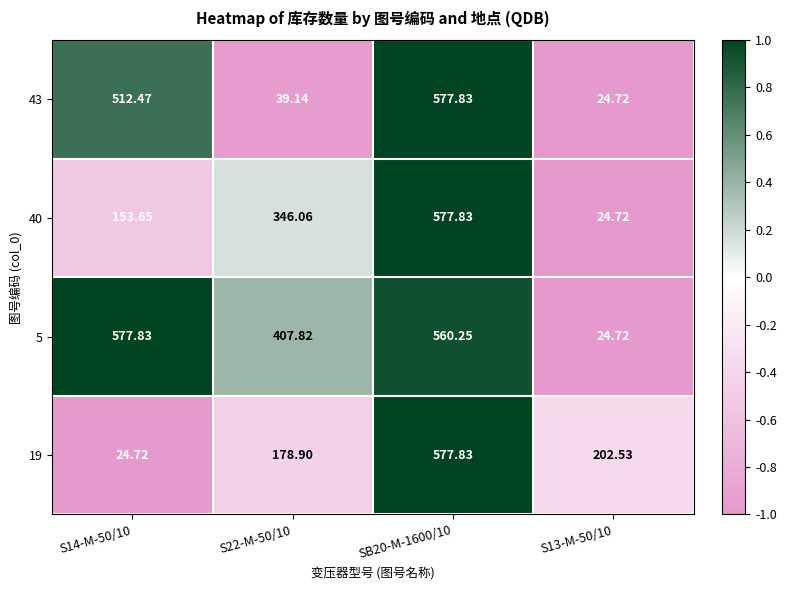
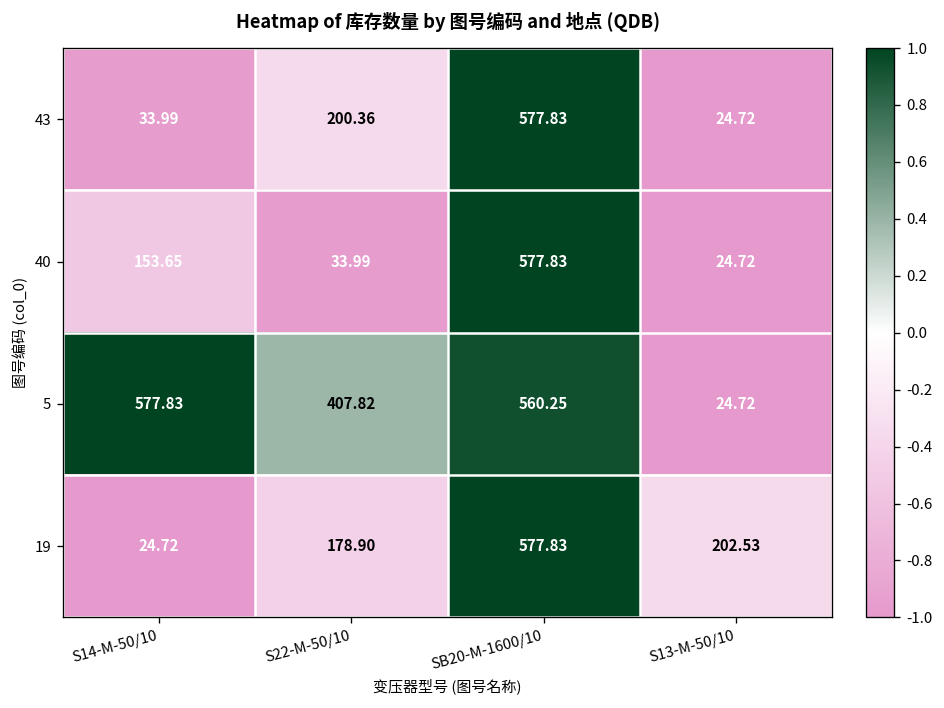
43, S14-M-50/10: 512.47 -> 33.99
43, S22-M-50/10: 39.14 -> 200.36
40, S22-M-50/10: 346.06 -> 33.99
